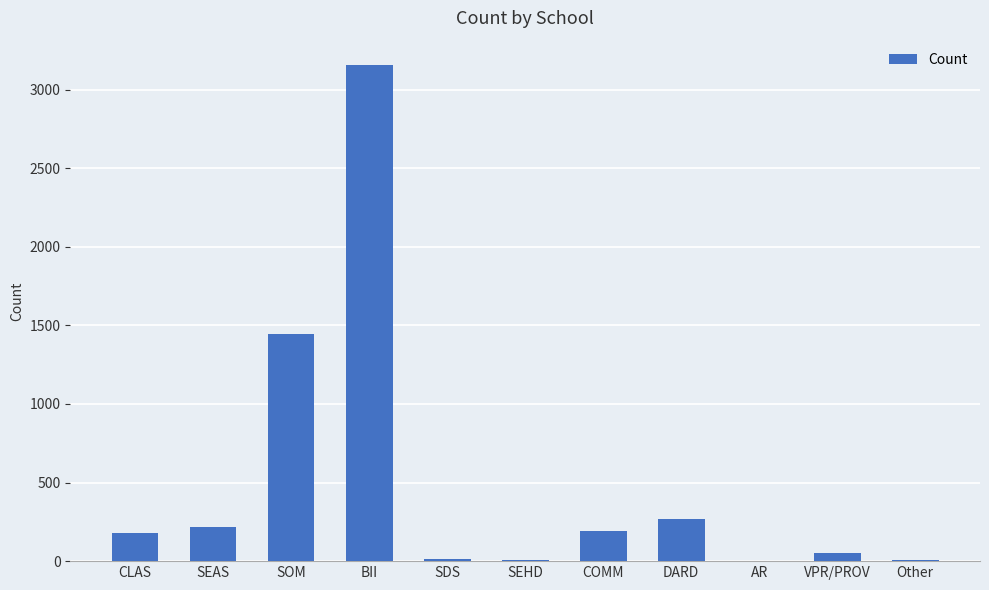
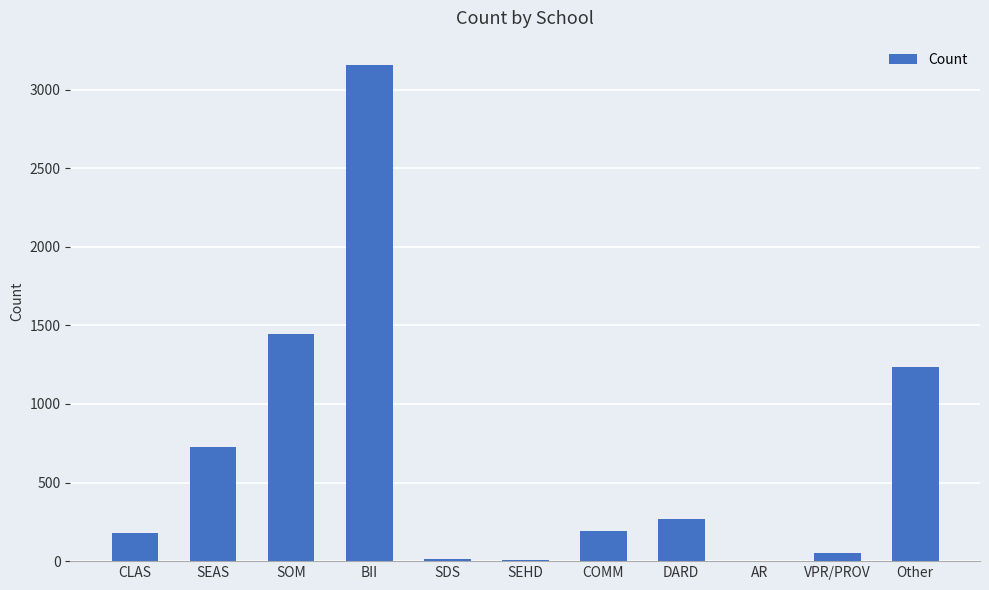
SEAS: 220 -> 730
Other: 10 -> 1240
